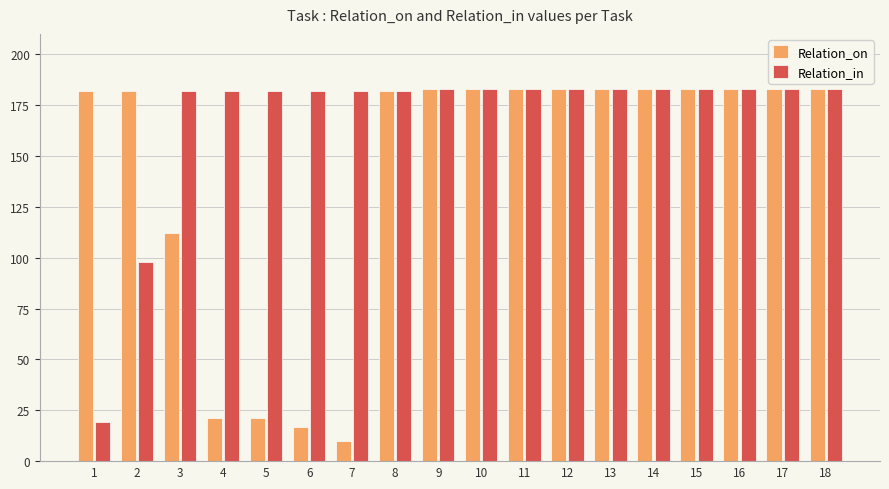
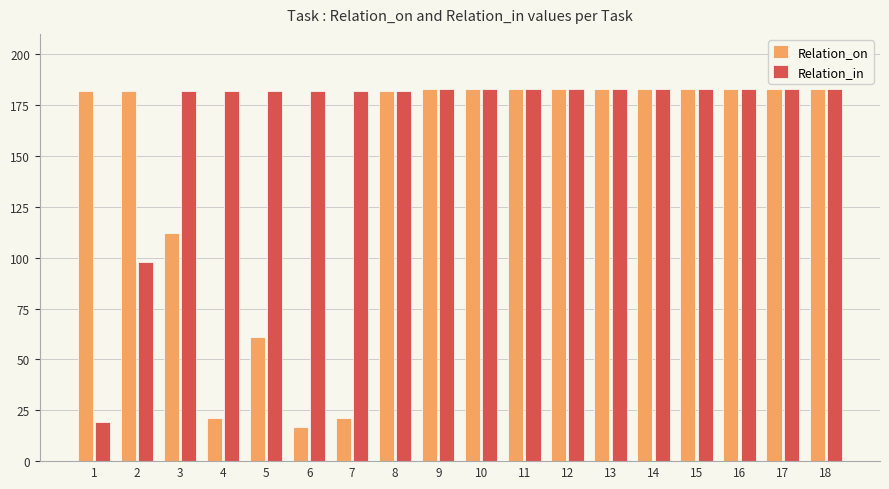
Relation_on, 5: 21 -> 61
Relation_on, 7: 10 -> 21
